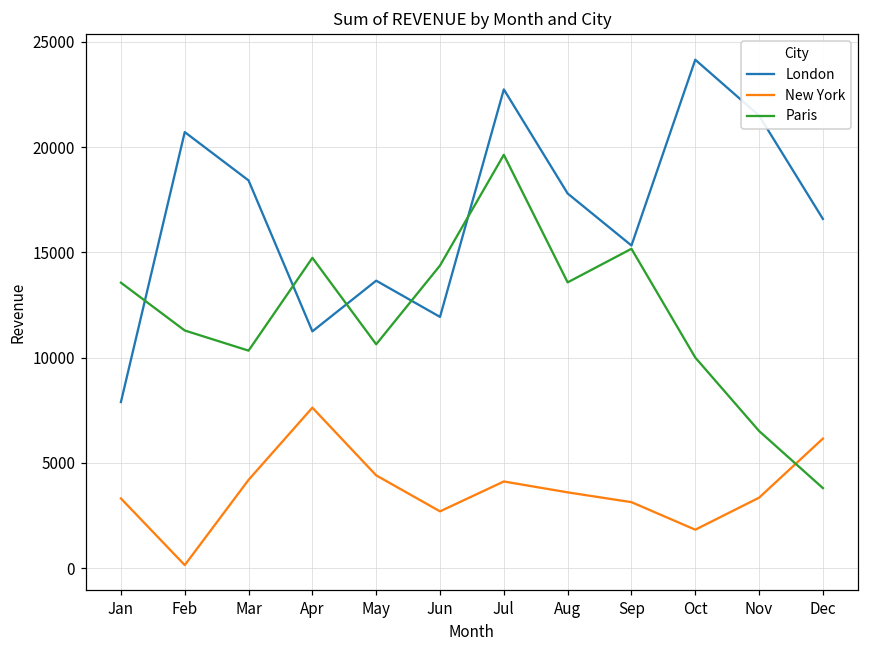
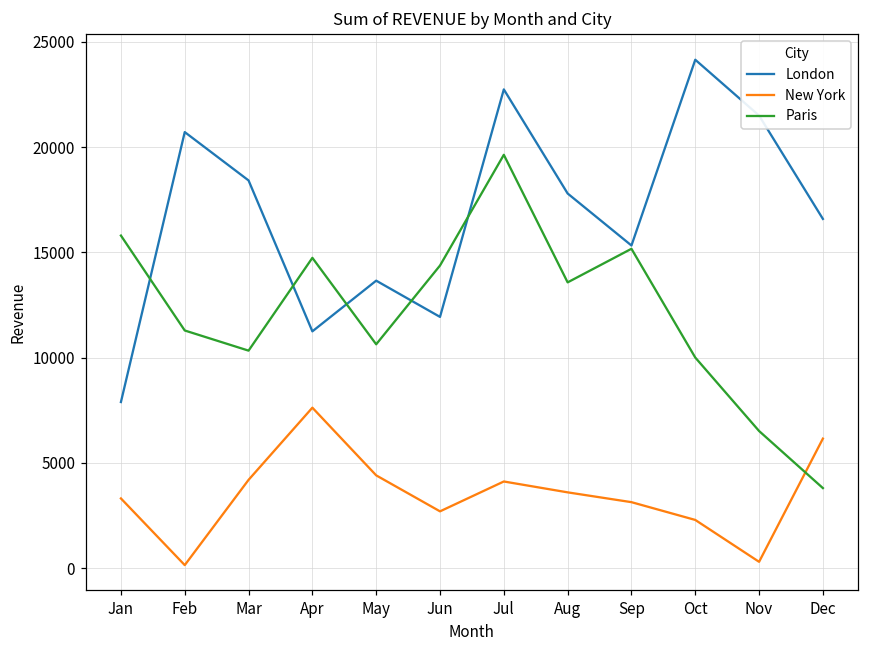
Paris, Jan: 13600 -> 15800
New York, Oct: 1800 -> 2300
New York, Nov: 3400 -> 300
